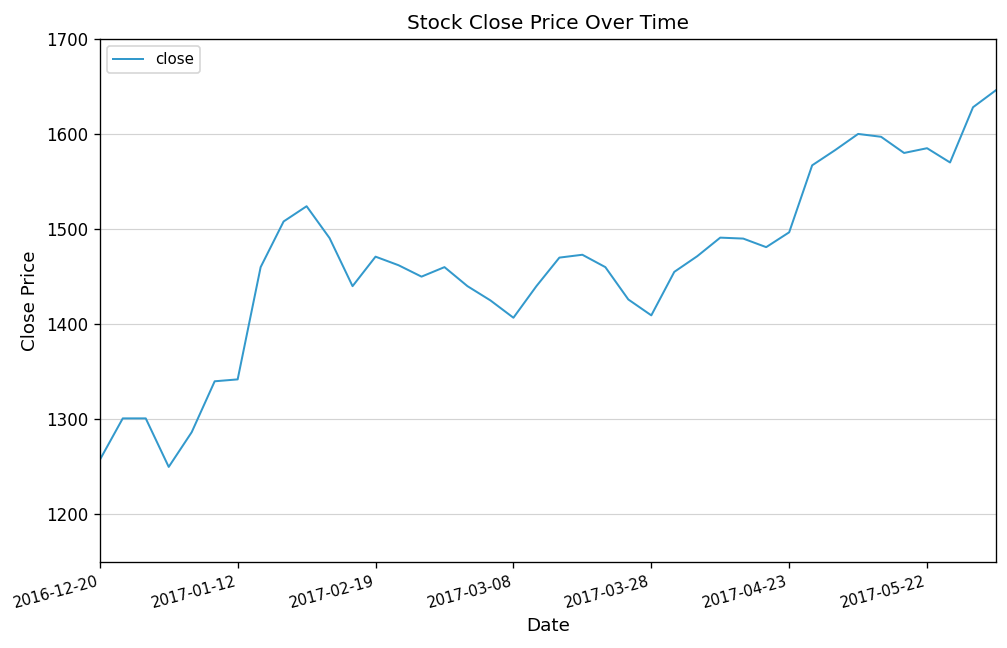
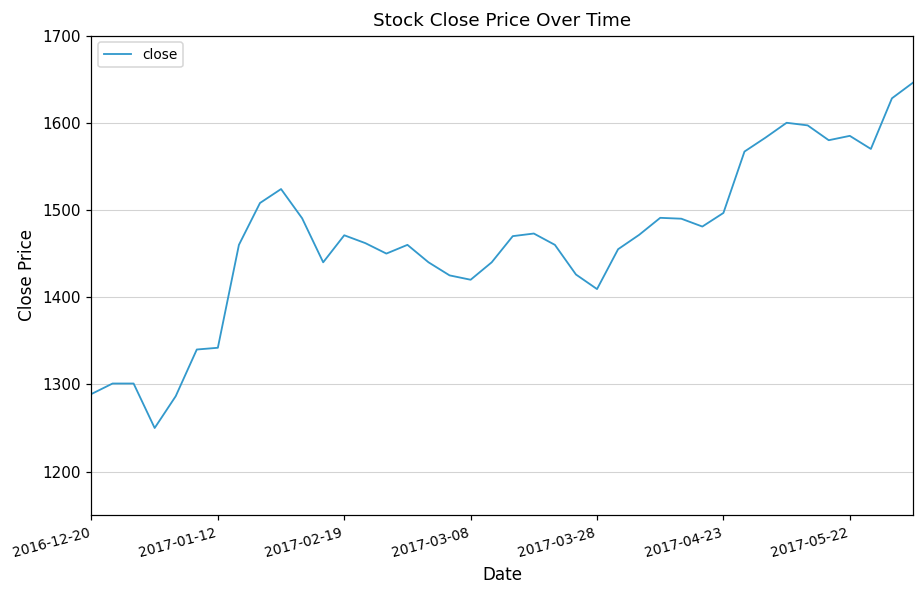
2016-12-20: 1260 -> 1290
2017-03-08: 1410 -> 1420
